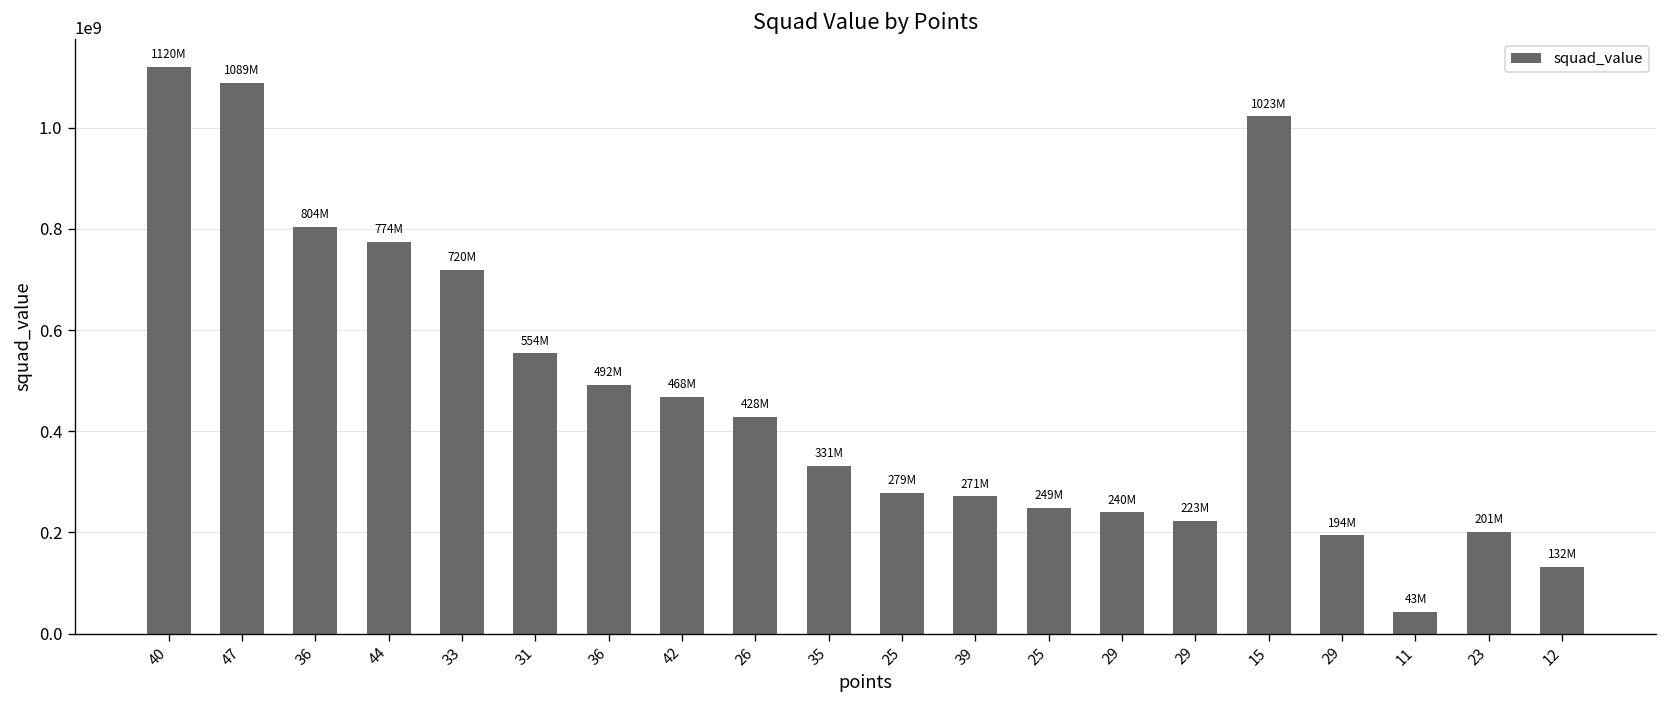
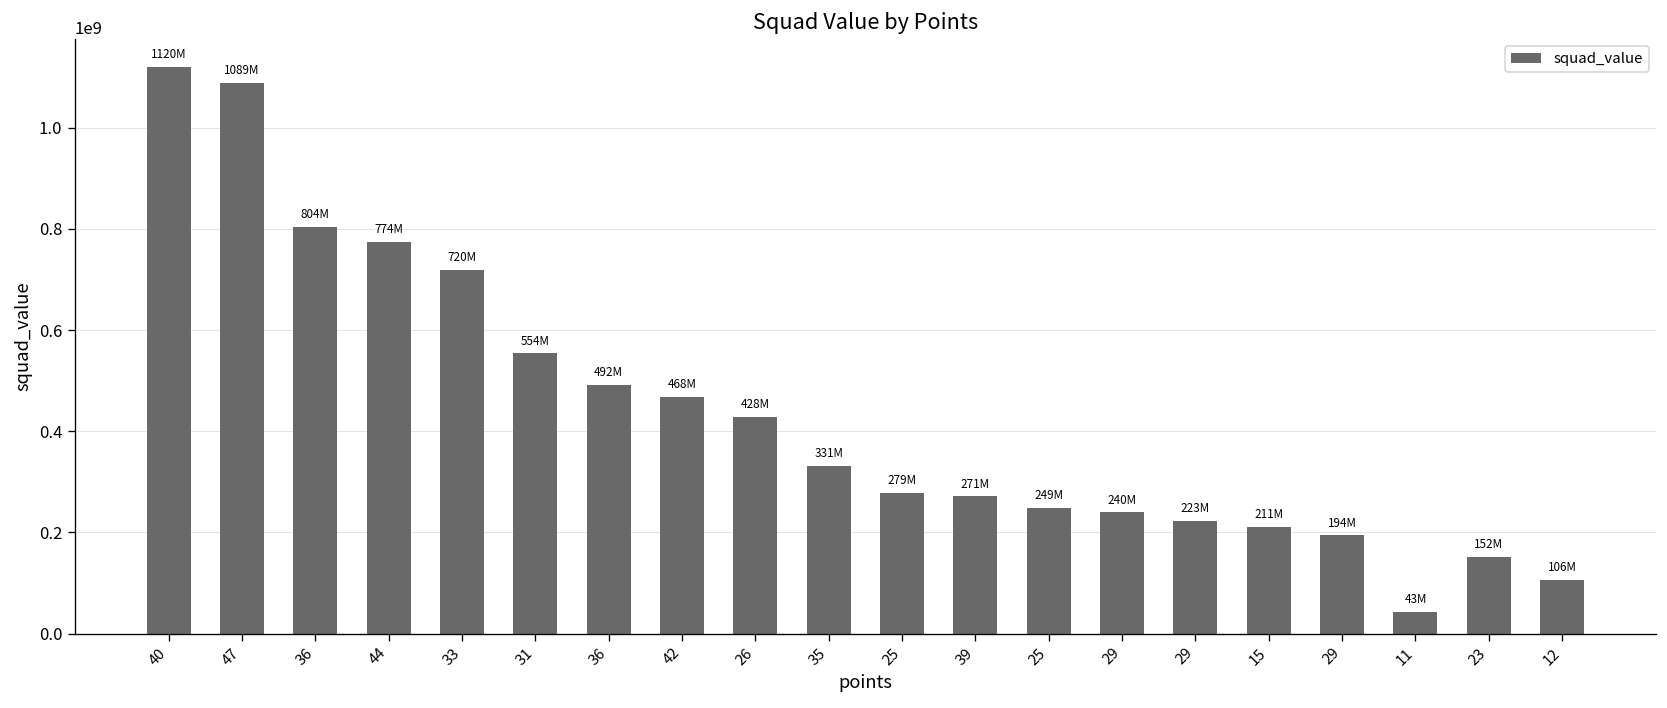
15: 1023M -> 211M
23: 201M -> 152M
12: 132M -> 106M
